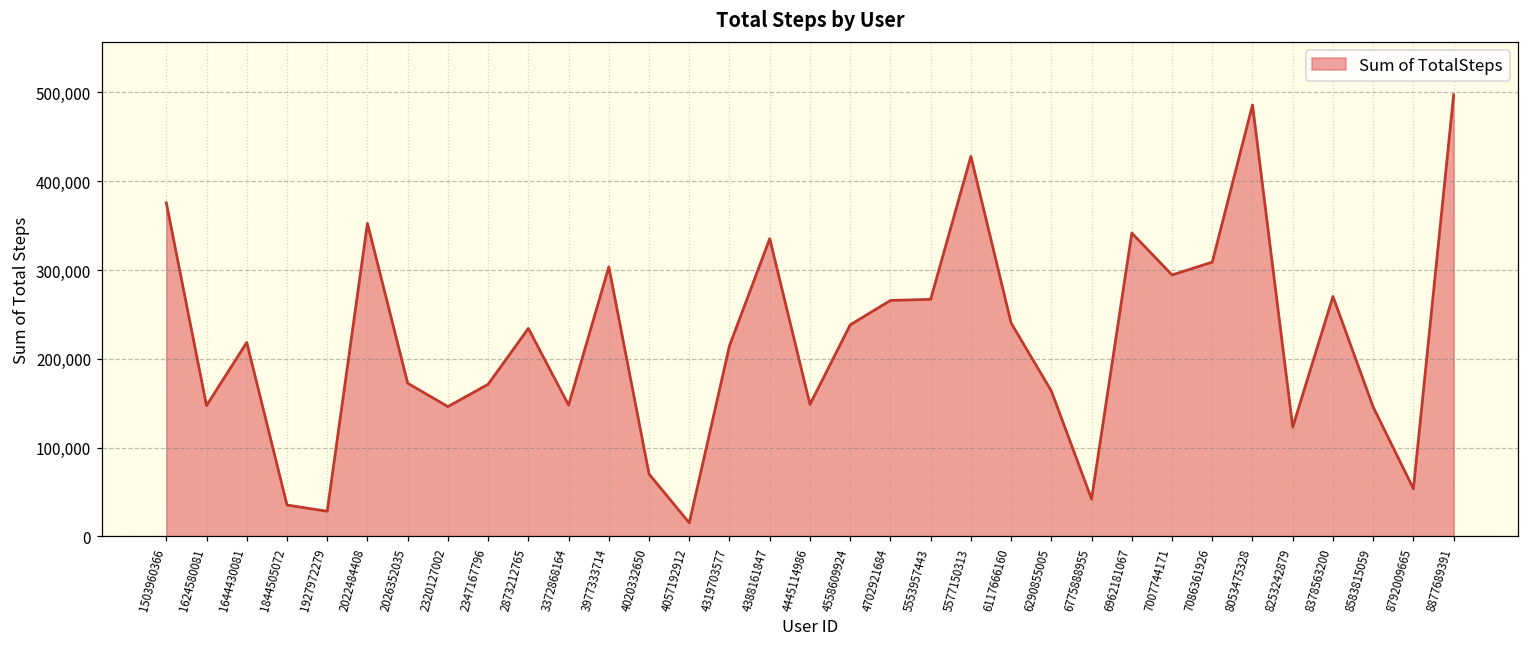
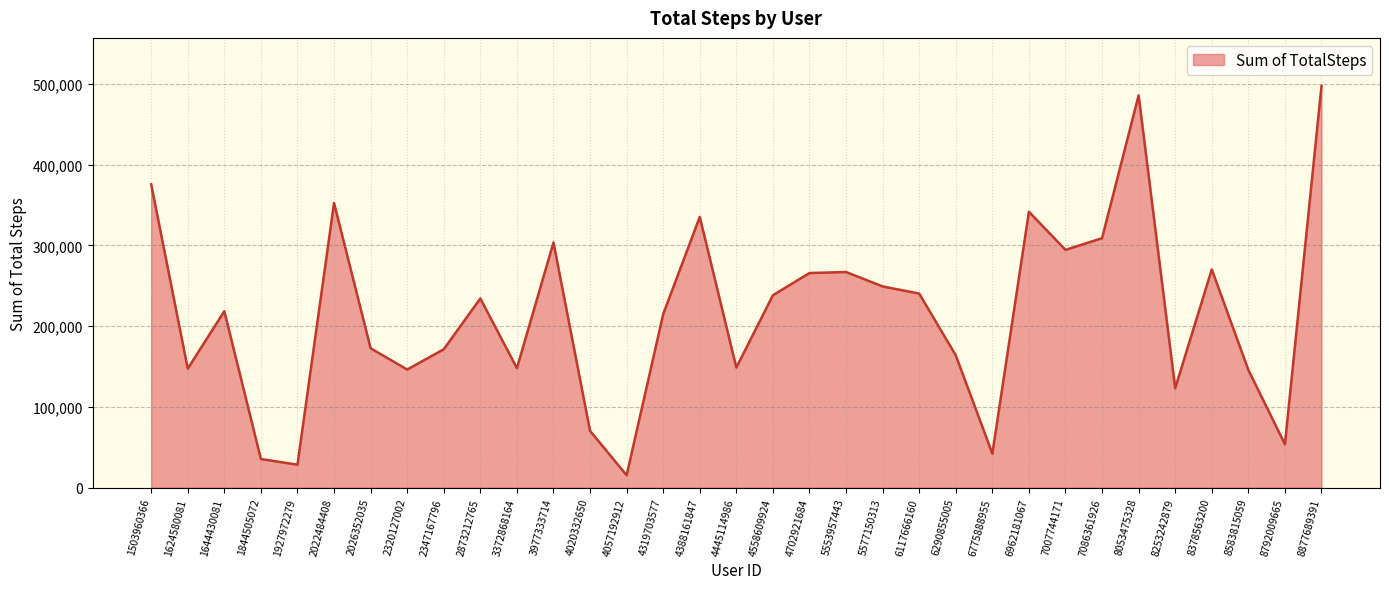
5577150313: 430,000 -> 250,000
